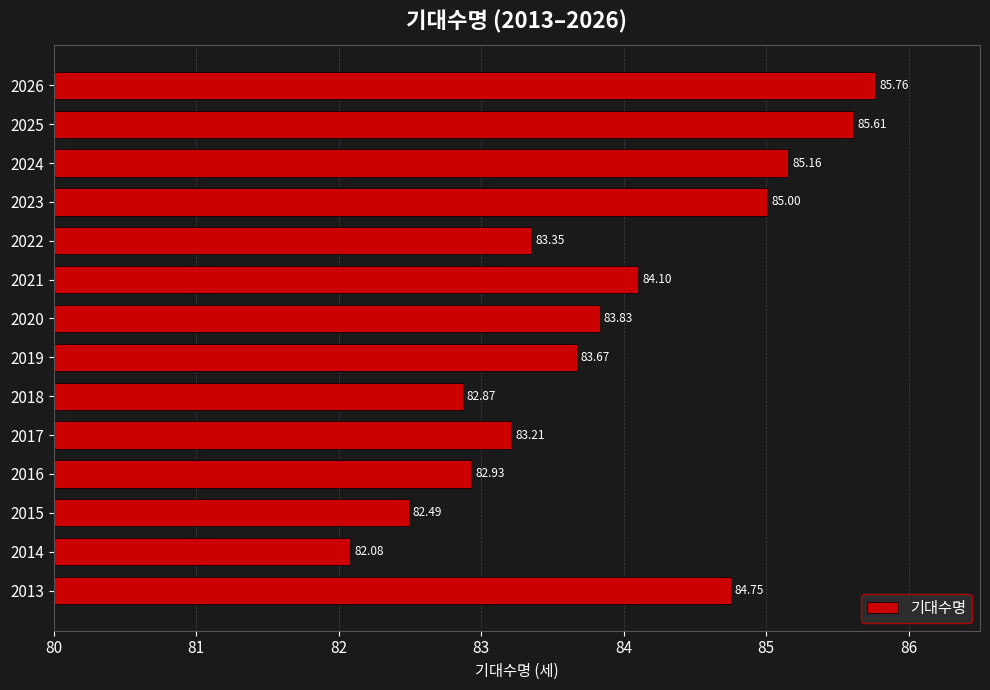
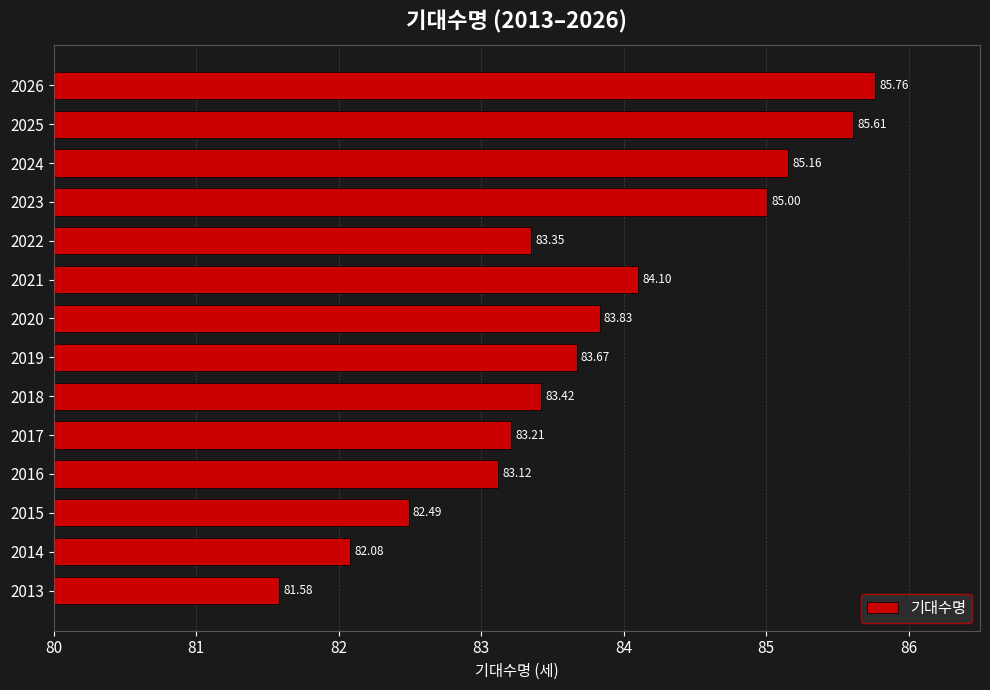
2018: 82.87 -> 83.42
2016: 82.93 -> 83.12
2013: 84.75 -> 81.58
